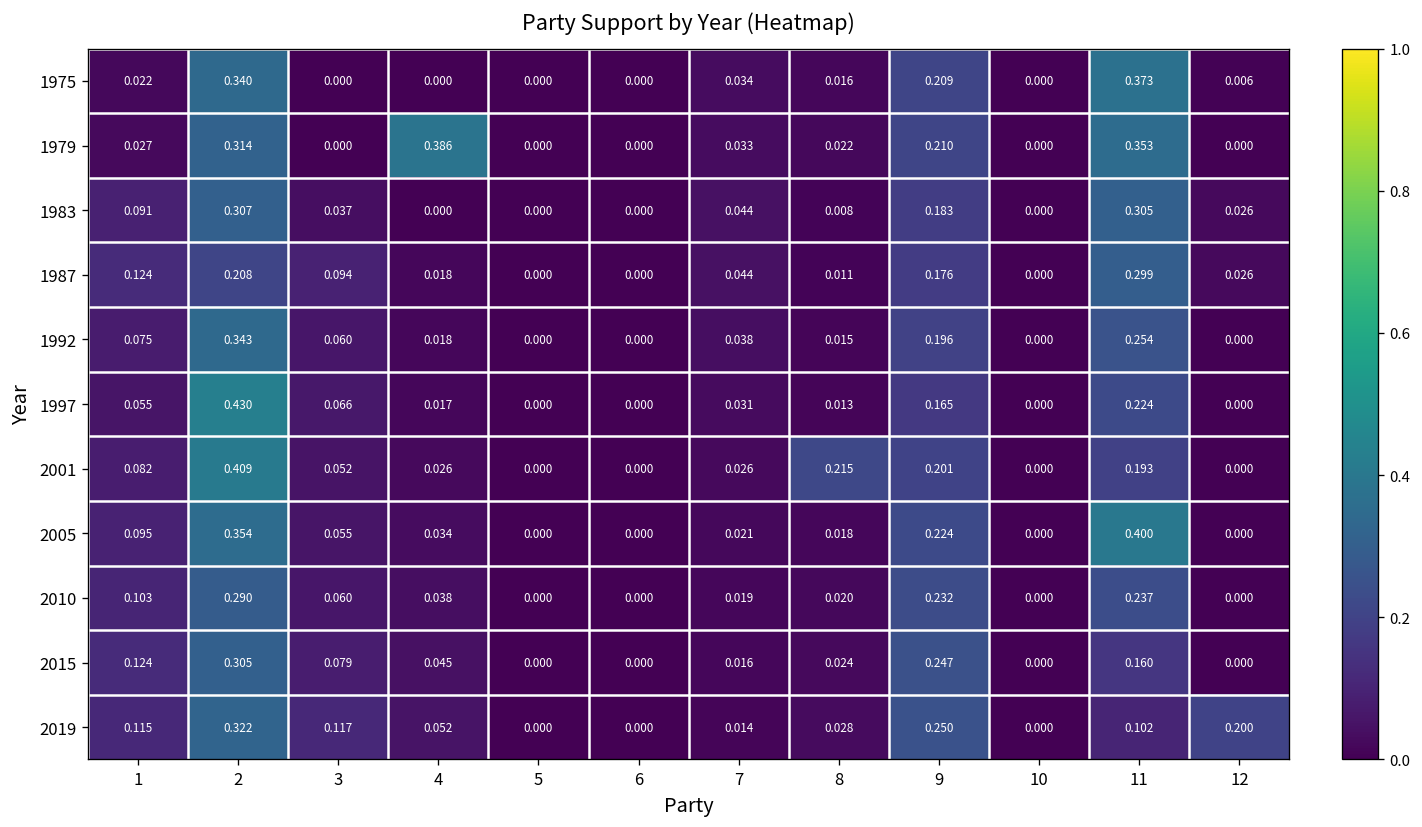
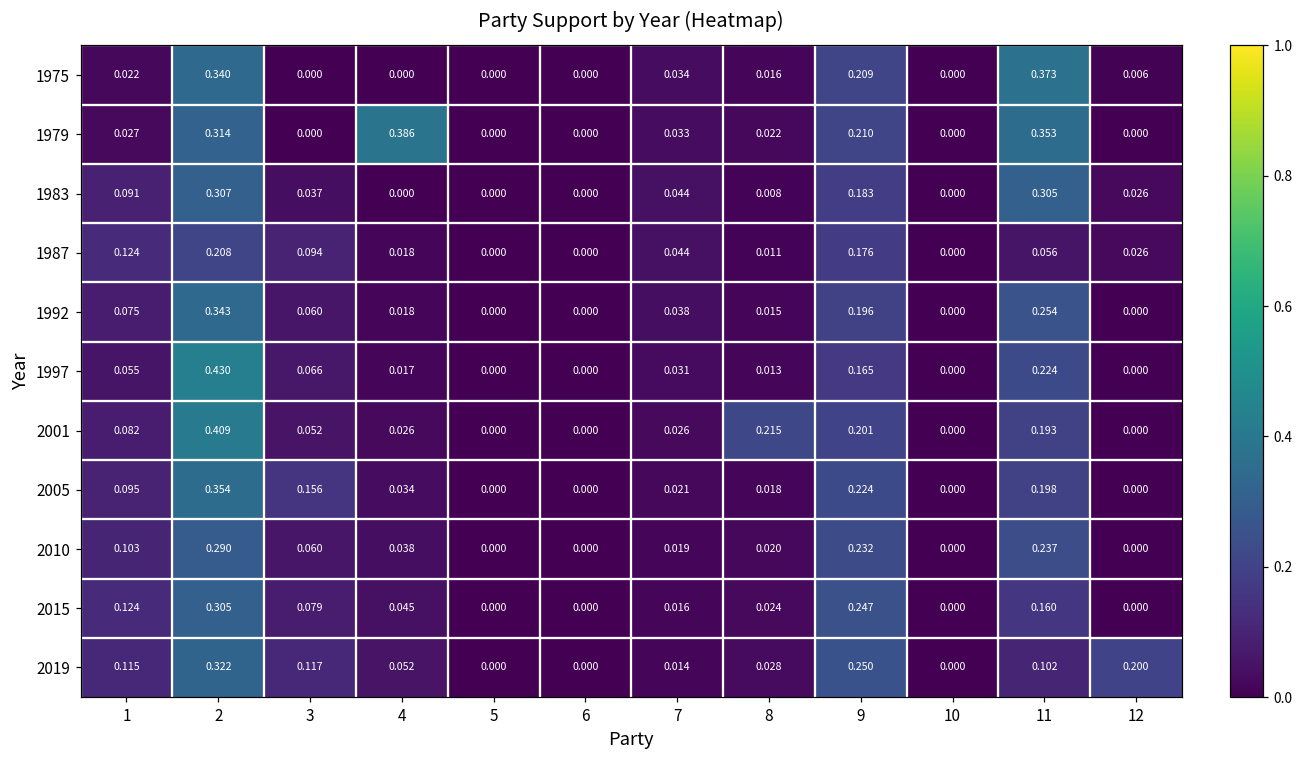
1987, 11: 0.299 -> 0.056
2005, 3: 0.055 -> 0.156
2005, 11: 0.400 -> 0.198
